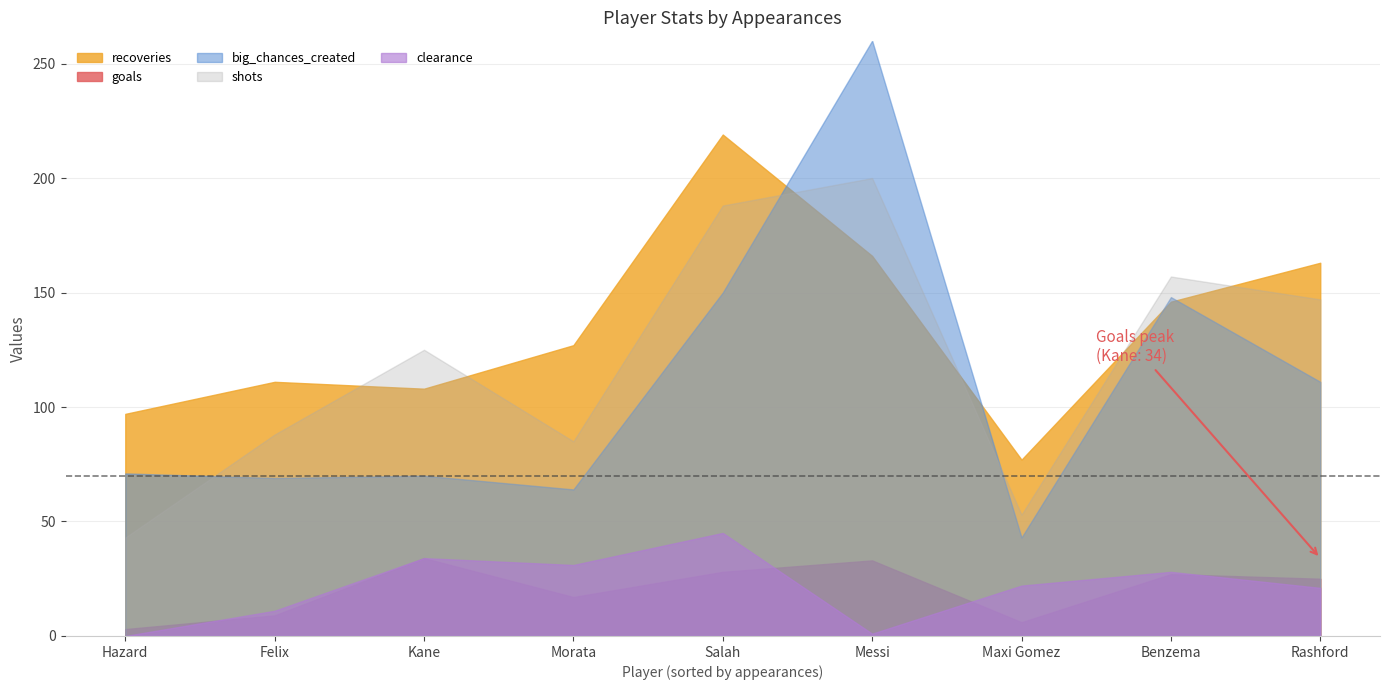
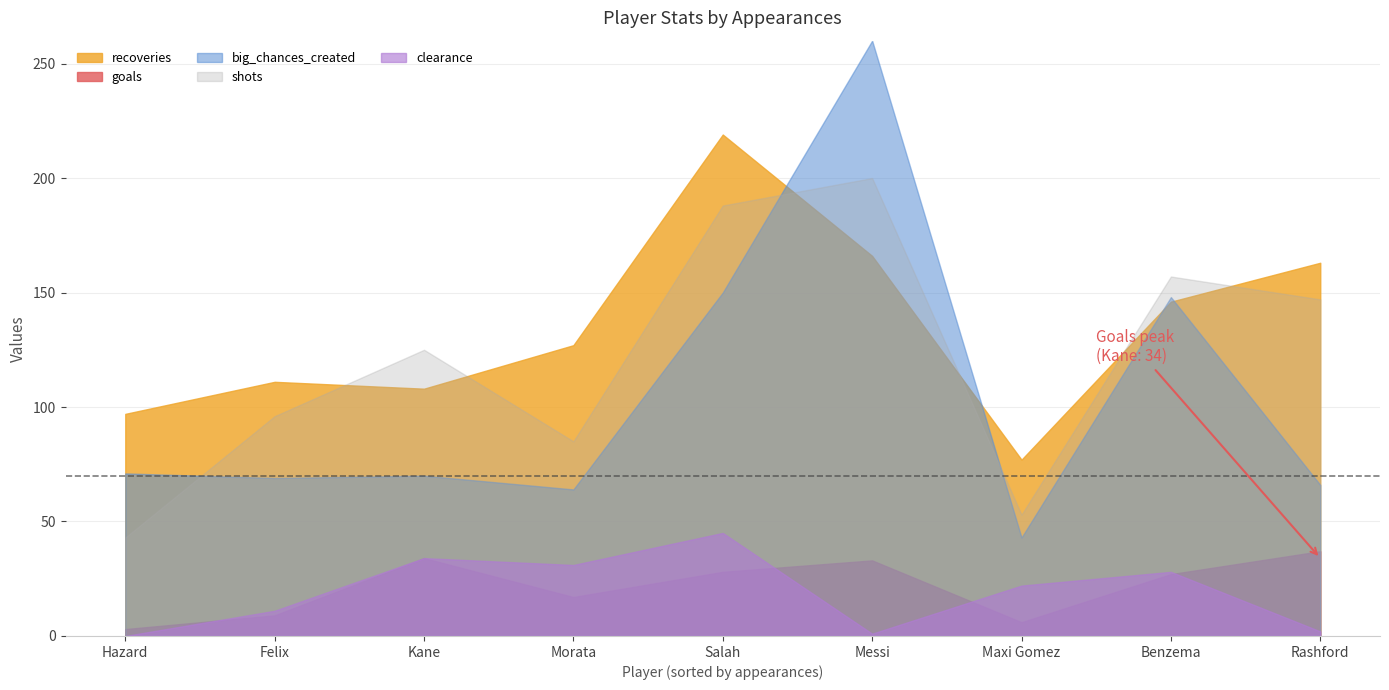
shots, Felix: 88 -> 96
goals, Rashford: 25 -> 37
big_chances_created, Rashford: 111 -> 66
clearance, Rashford: 21 -> 2
